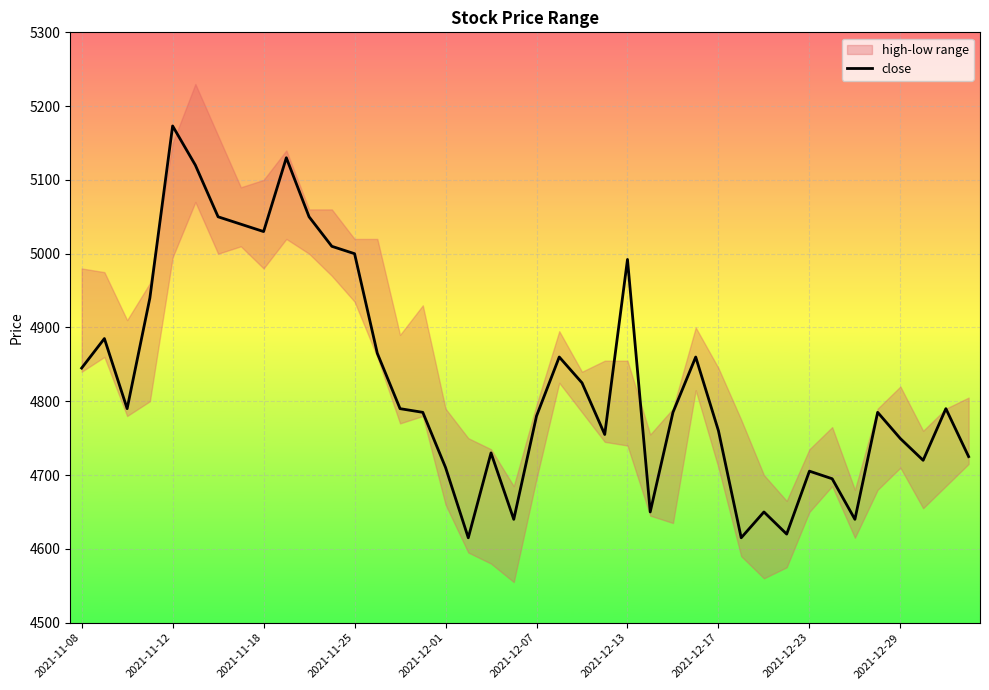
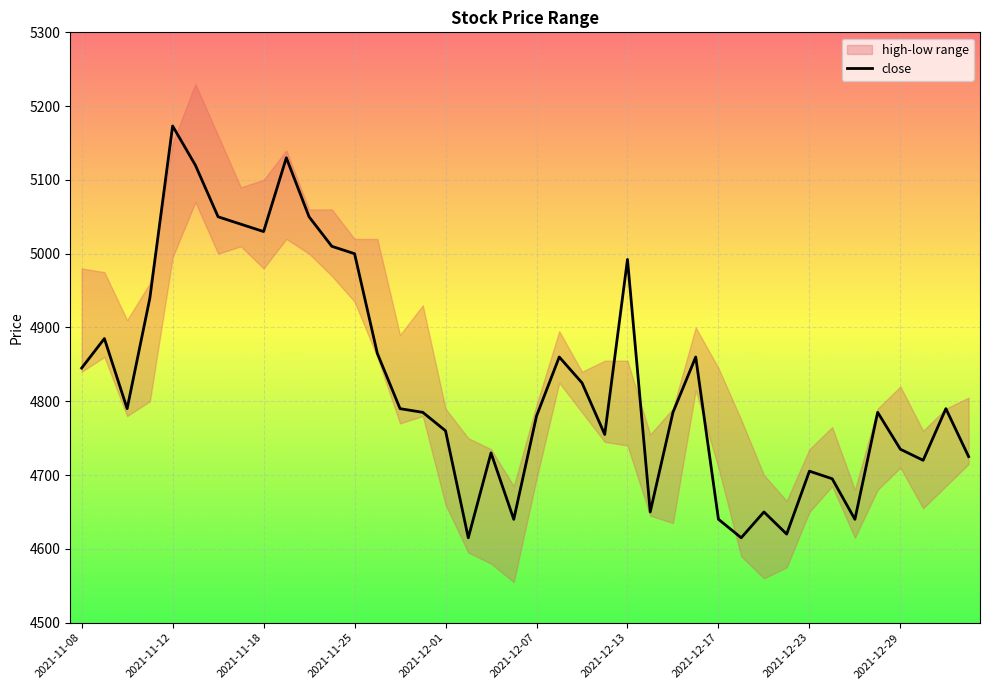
close, 2021-12-01: 4710 -> 4760
close, 2021-12-17: 4760 -> 4640
close, 2021-12-29: 4750 -> 4740
